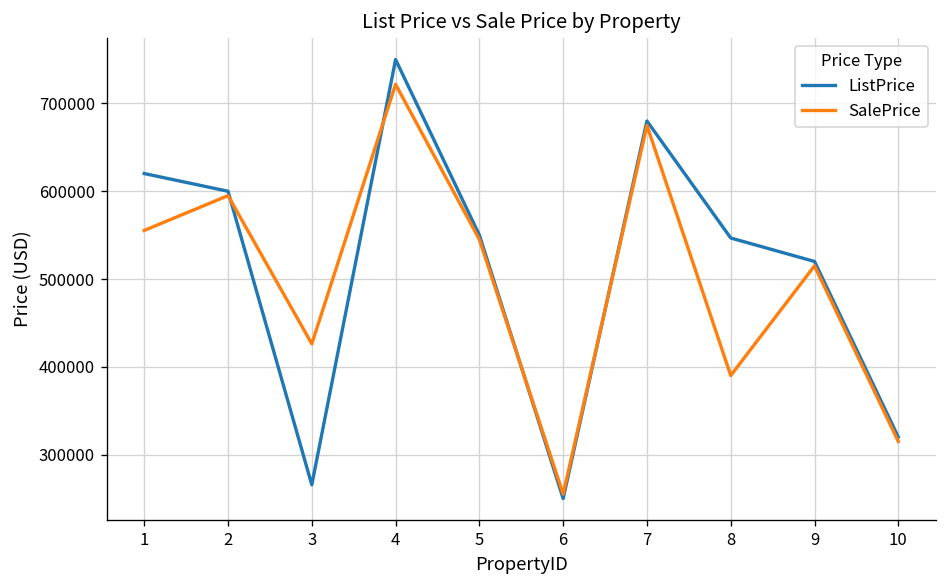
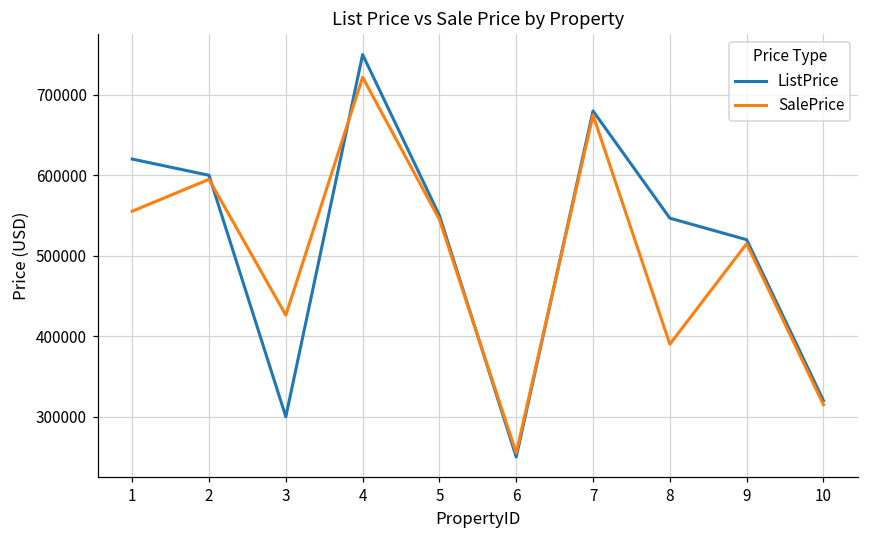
ListPrice, 3: 270000 -> 300000
